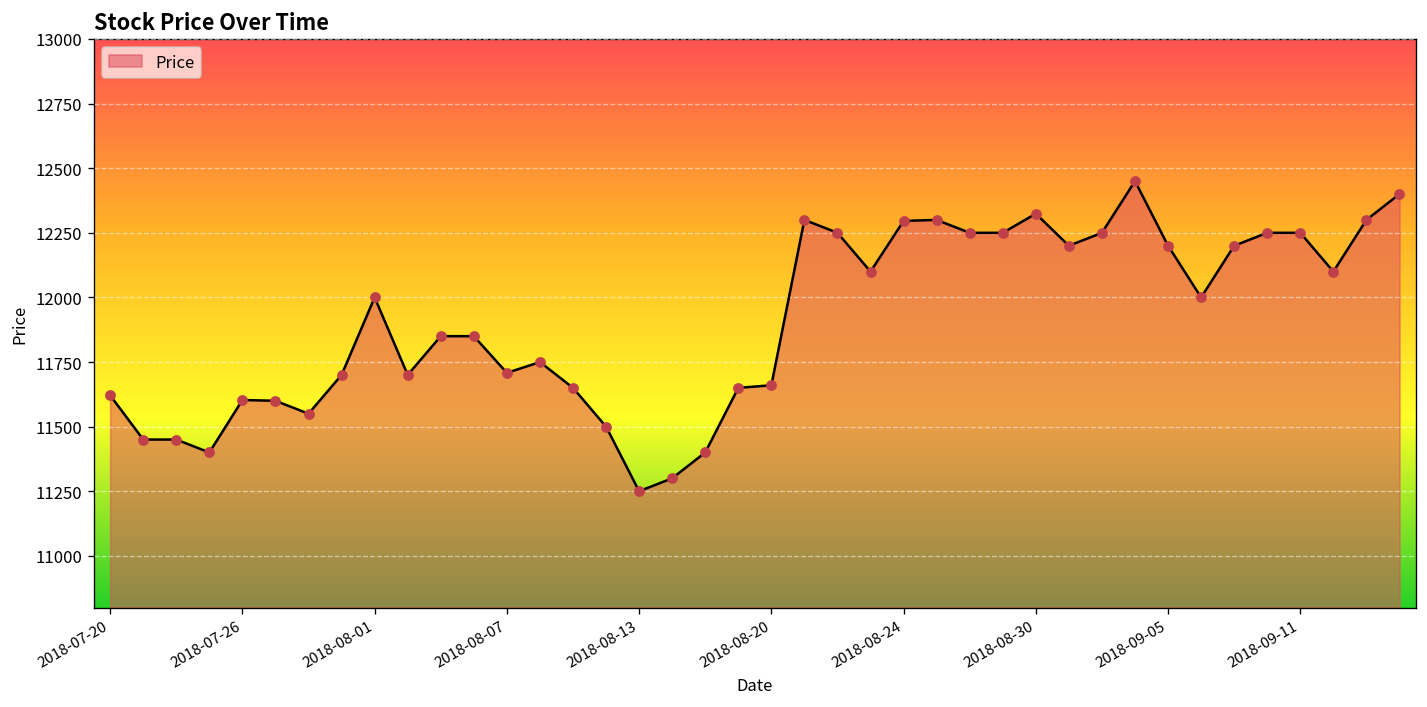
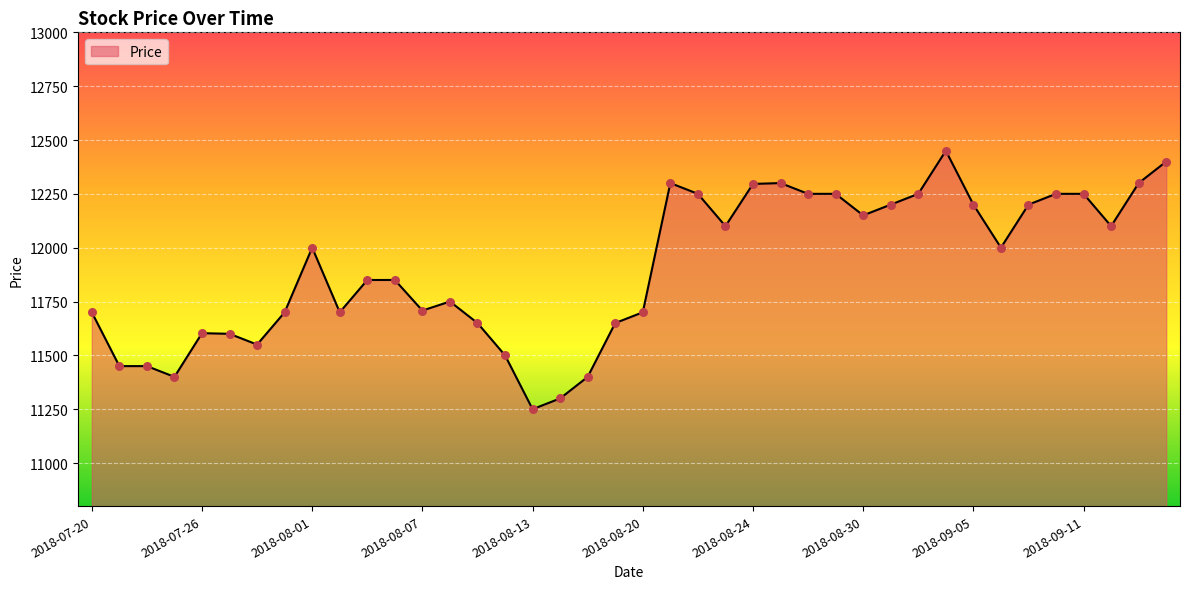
2018-07-20: 11620 -> 11700
2018-08-20: 11660 -> 11700
2018-08-30: 12320 -> 12150
